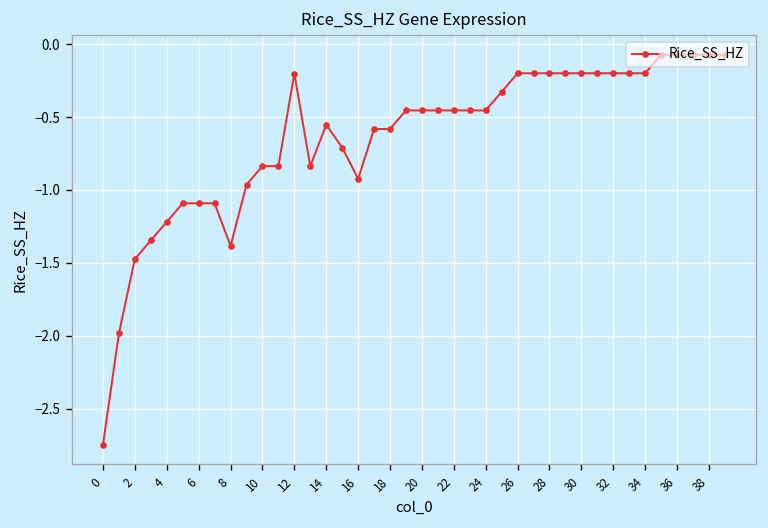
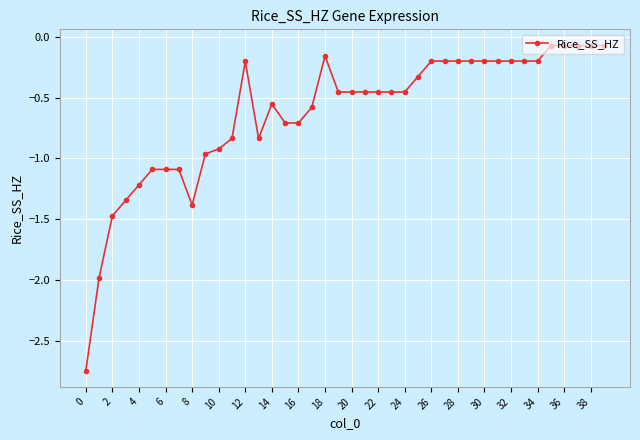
10: -0.84 -> -0.92
16: -0.92 -> -0.71
18: -0.58 -> -0.16
